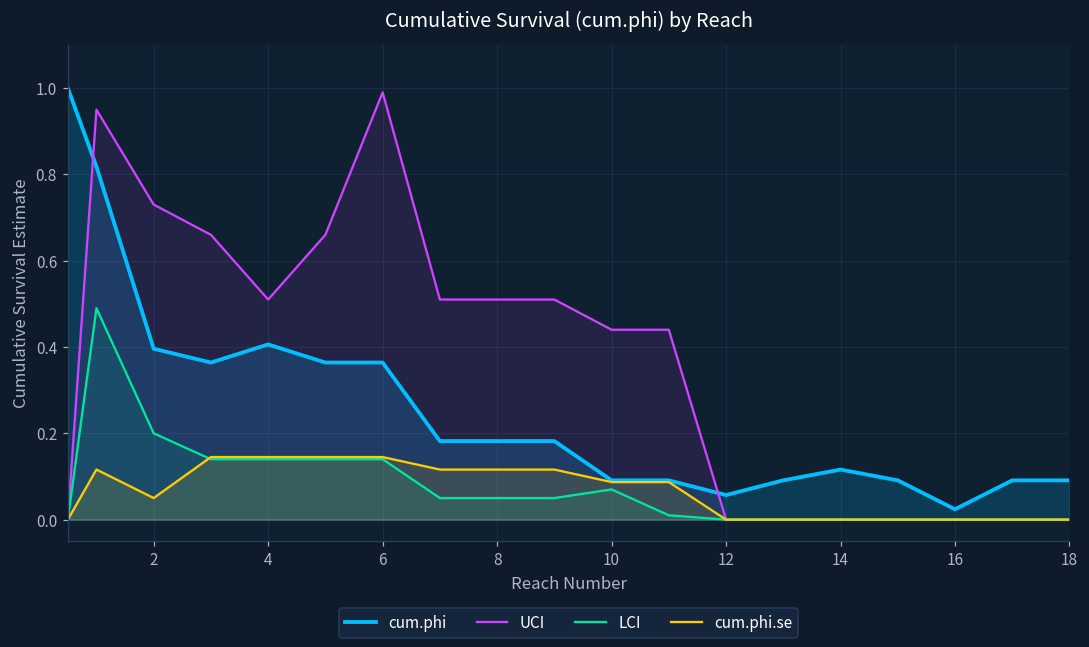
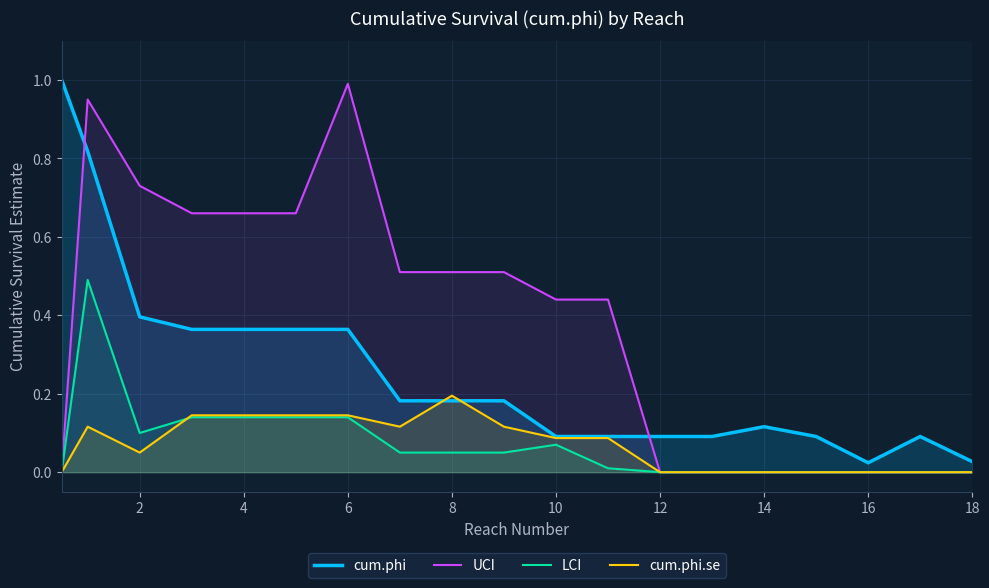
LCI, 2: 0.2 -> 0.1
cum.phi, 4: 0.41 -> 0.36
UCI, 4: 0.51 -> 0.66
cum.phi.se, 8: 0.12 -> 0.20
cum.phi, 12: 0.06 -> 0.09
cum.phi, 18: 0.09 -> 0.03
